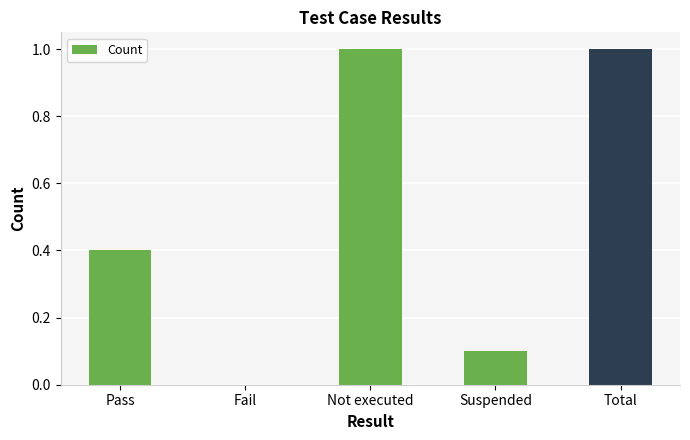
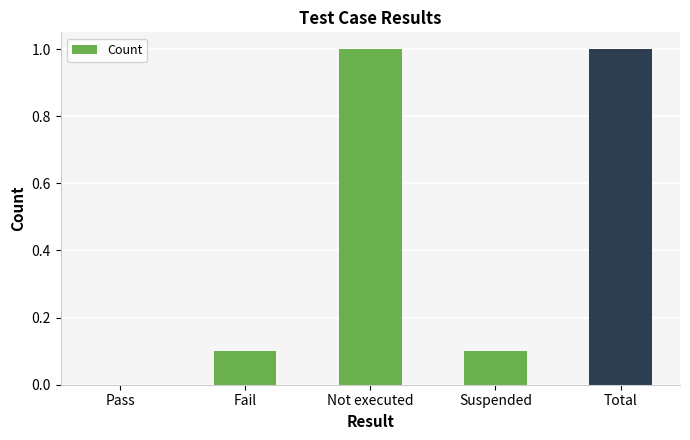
Pass: 0.4 -> 0.0
Fail: 0.0 -> 0.1
